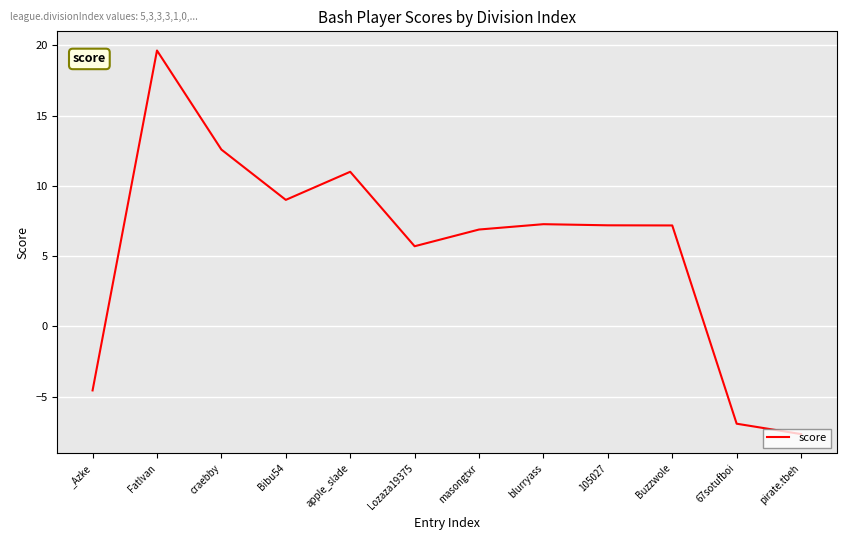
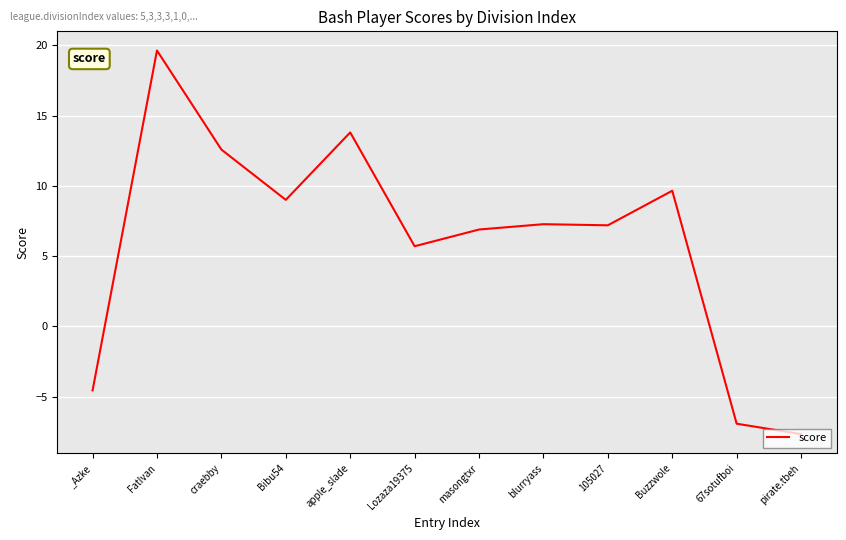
apple_slade: 11.0 -> 13.8
Buzzwole: 7.2 -> 9.7
